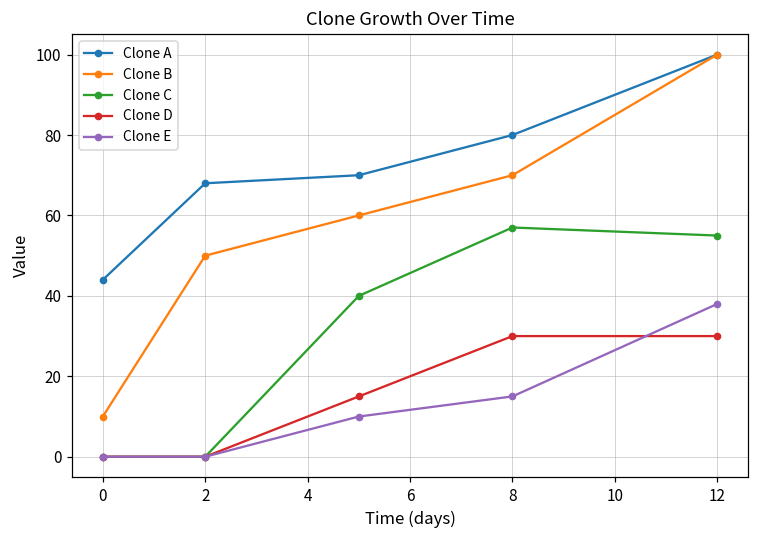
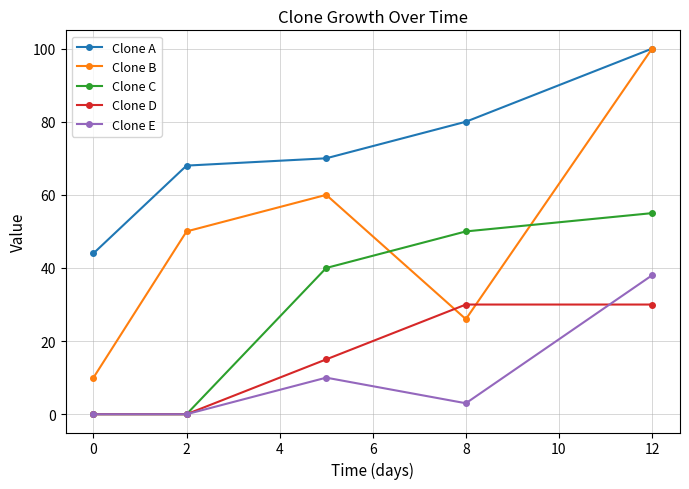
Clone B, 8: 70 -> 26
Clone C, 8: 57 -> 50
Clone E, 8: 15 -> 3
